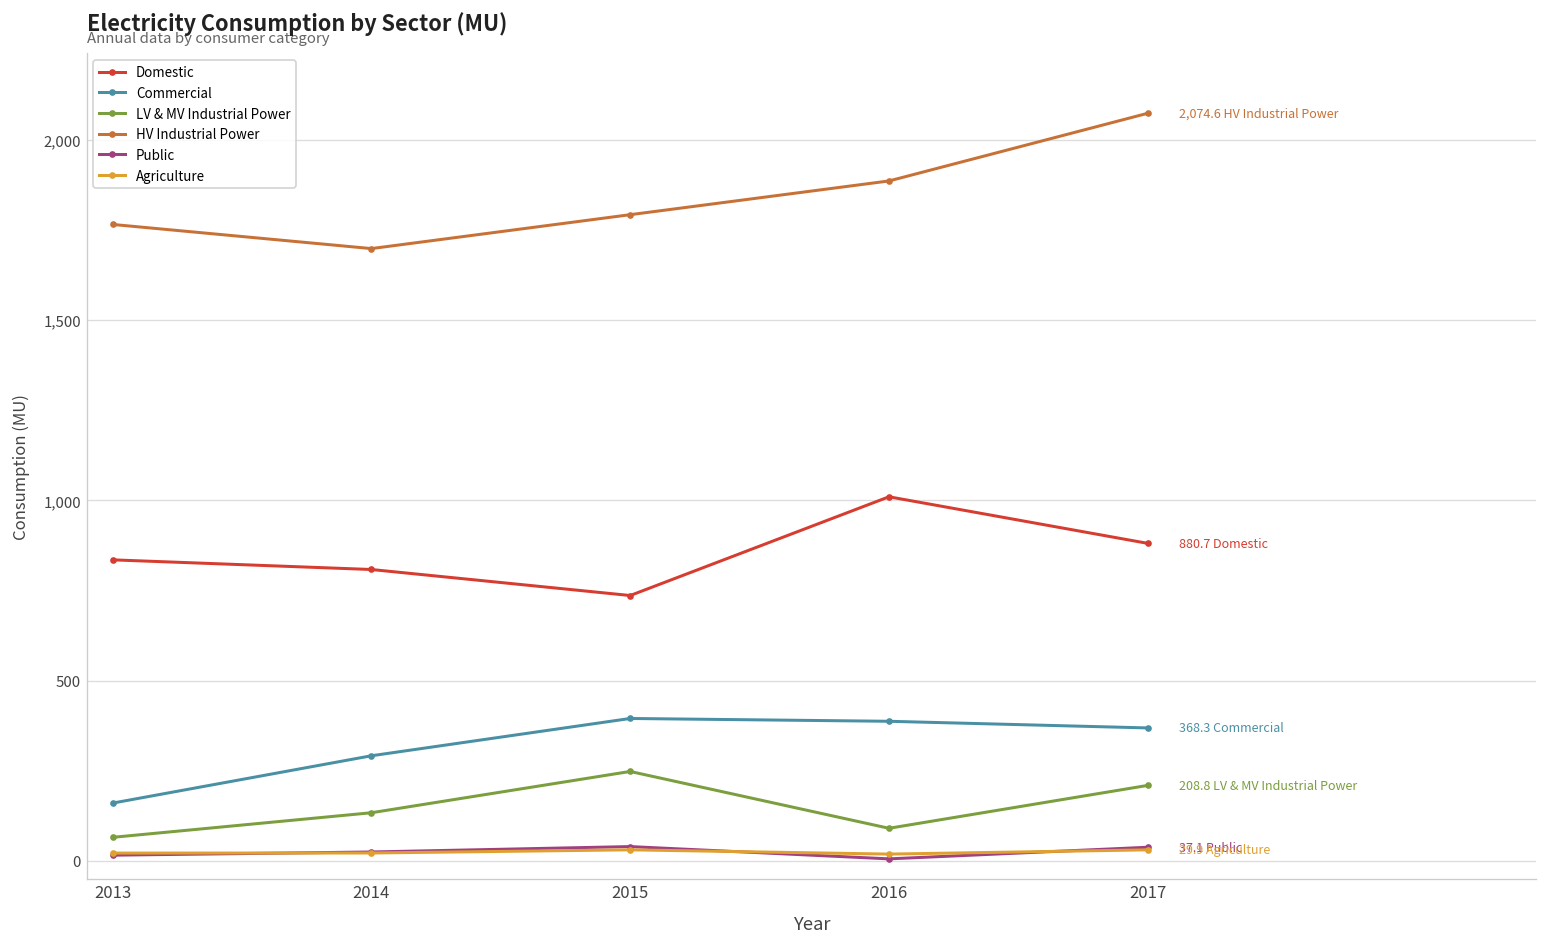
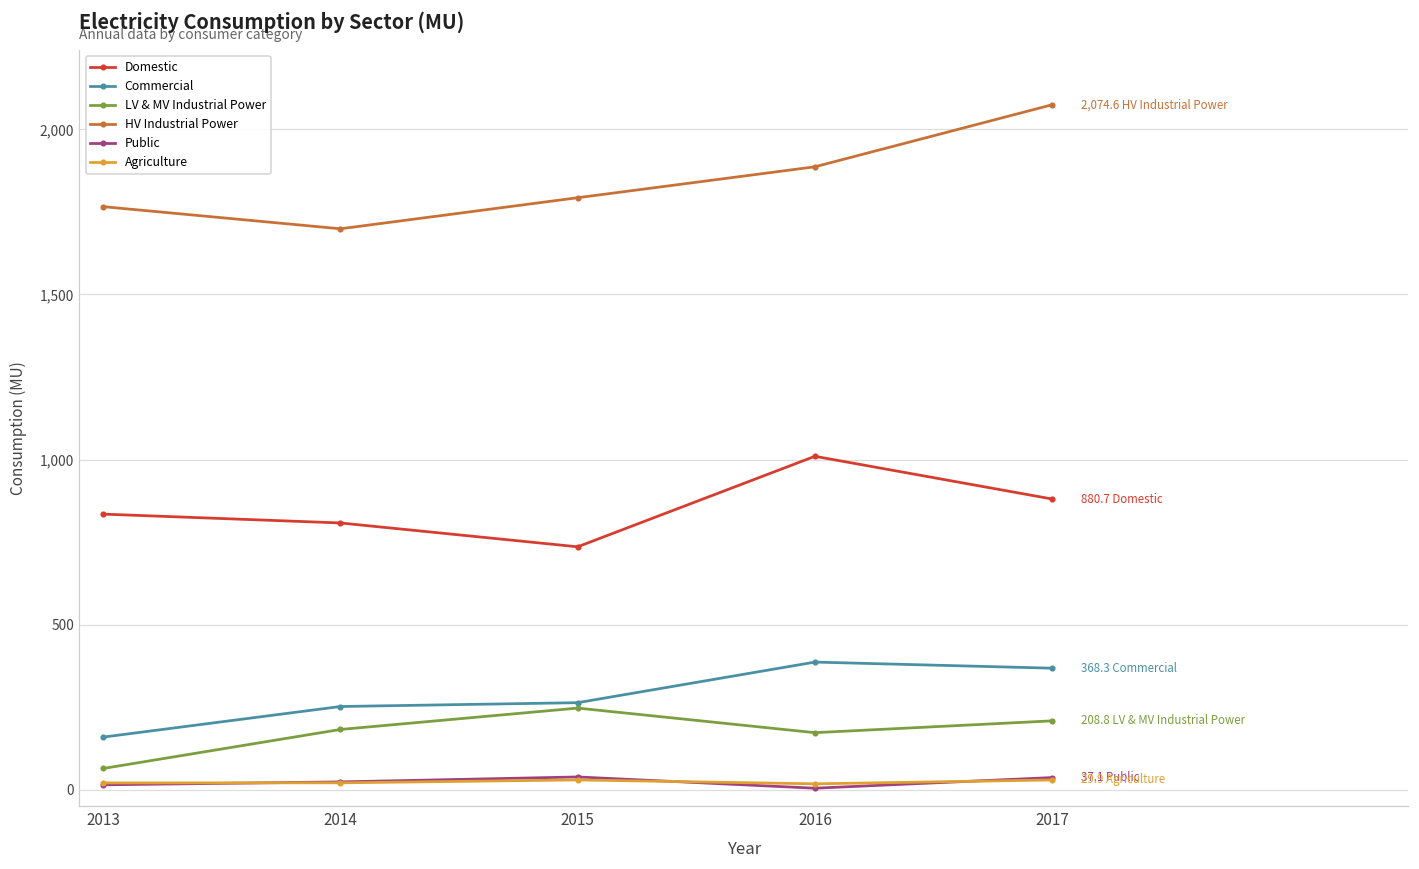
Commercial, 2014: 290 -> 250
LV & MV Industrial Power, 2014: 130 -> 180
Commercial, 2015: 390 -> 260
LV & MV Industrial Power, 2016: 90 -> 170
